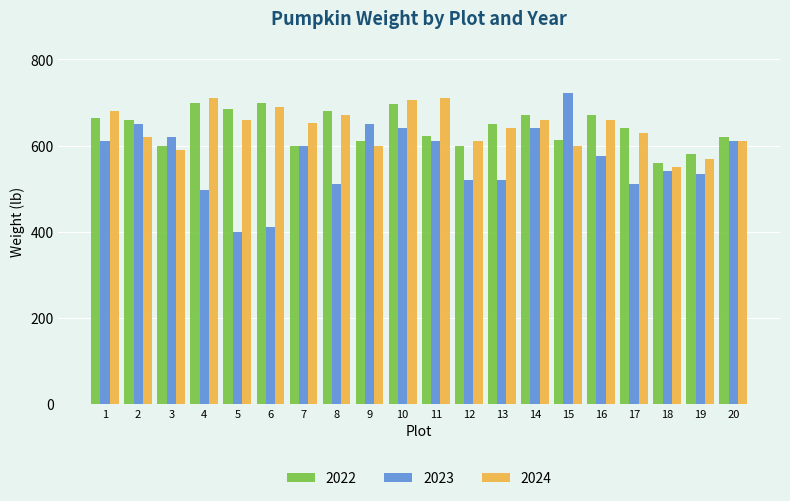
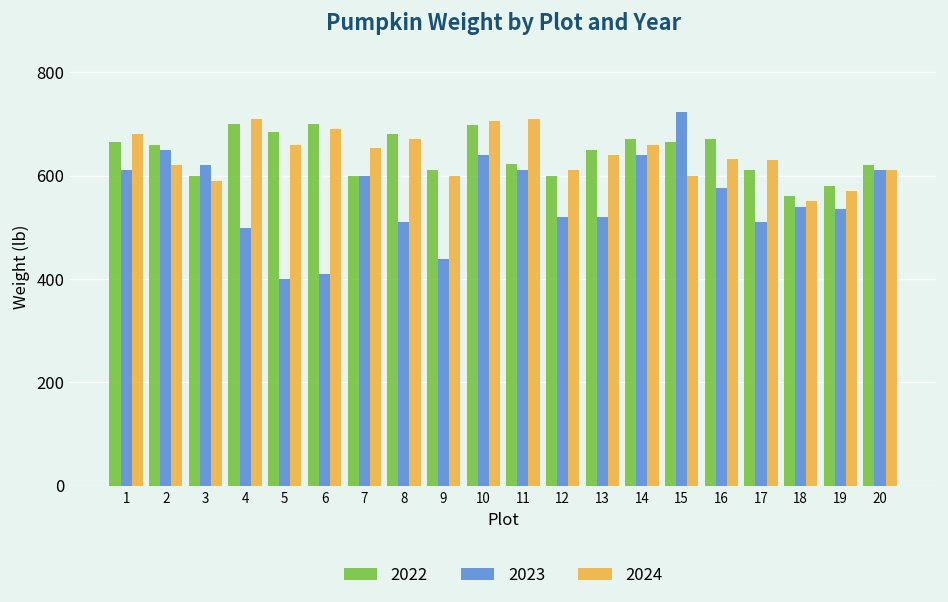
2023, 9: 650 -> 440
2022, 15: 610 -> 670
2024, 16: 660 -> 630
2022, 17: 640 -> 610
